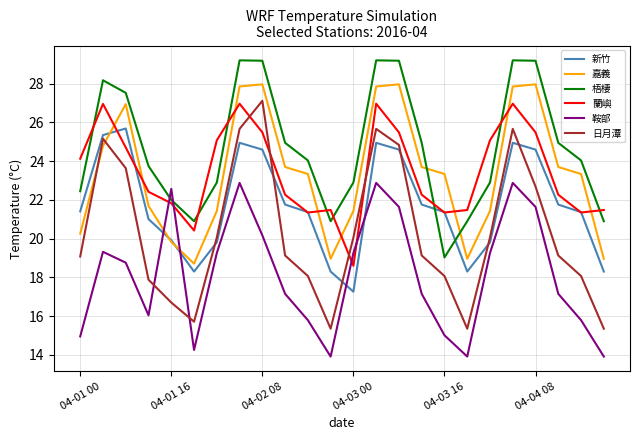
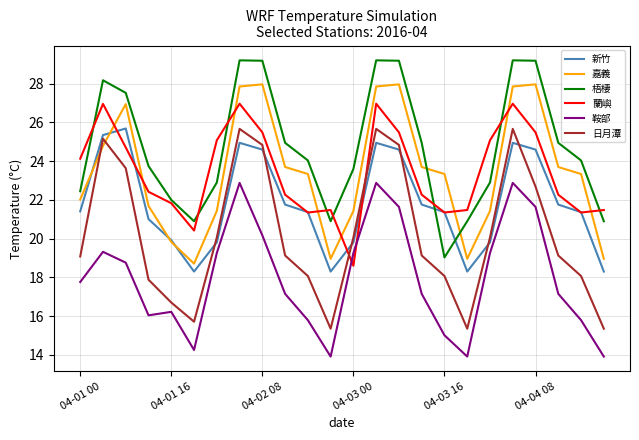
嘉義, 04-01 00: 20.3 -> 22.0
鞍部, 04-01 00: 15.0 -> 17.8
鞍部, 04-01 16: 22.6 -> 16.2
日月潭, 04-02 08: 27.1 -> 24.8
新竹, 04-03 00: 17.3 -> 19.8
梧棲, 04-03 00: 22.9 -> 23.6
